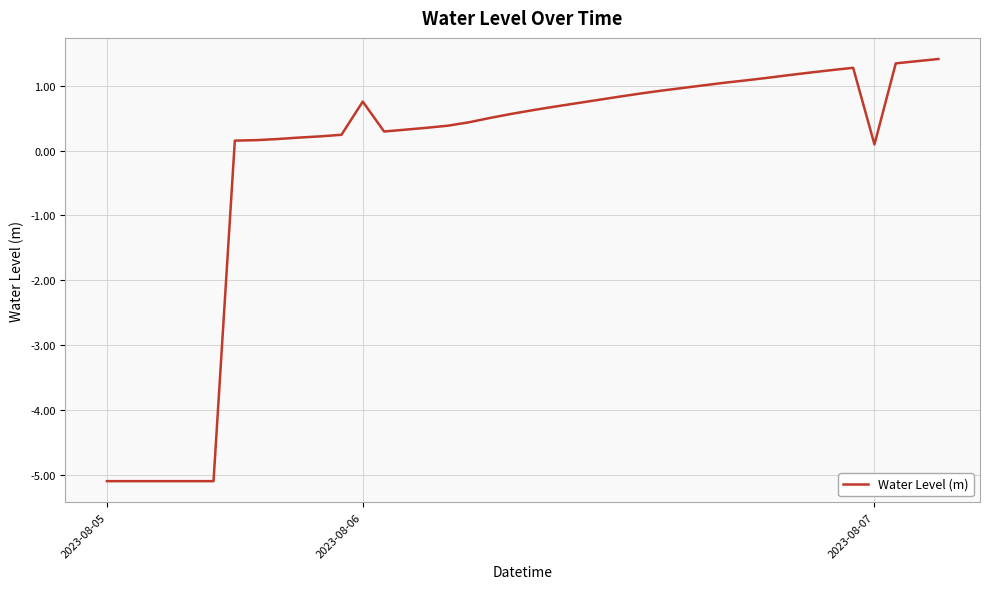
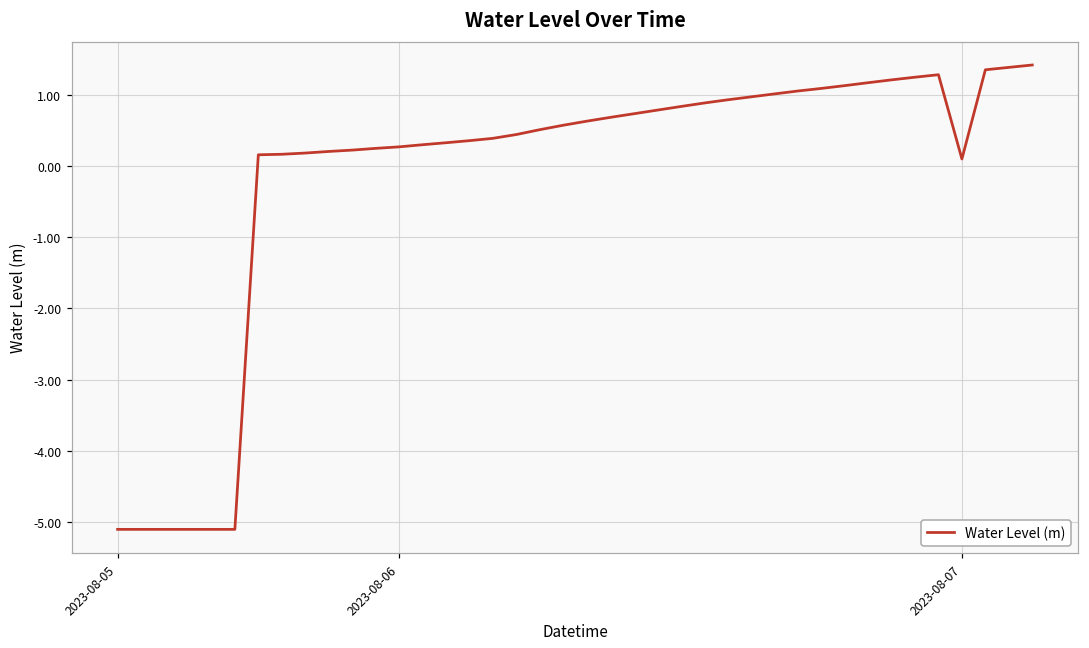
2023-08-06: 0.8 -> 0.3
